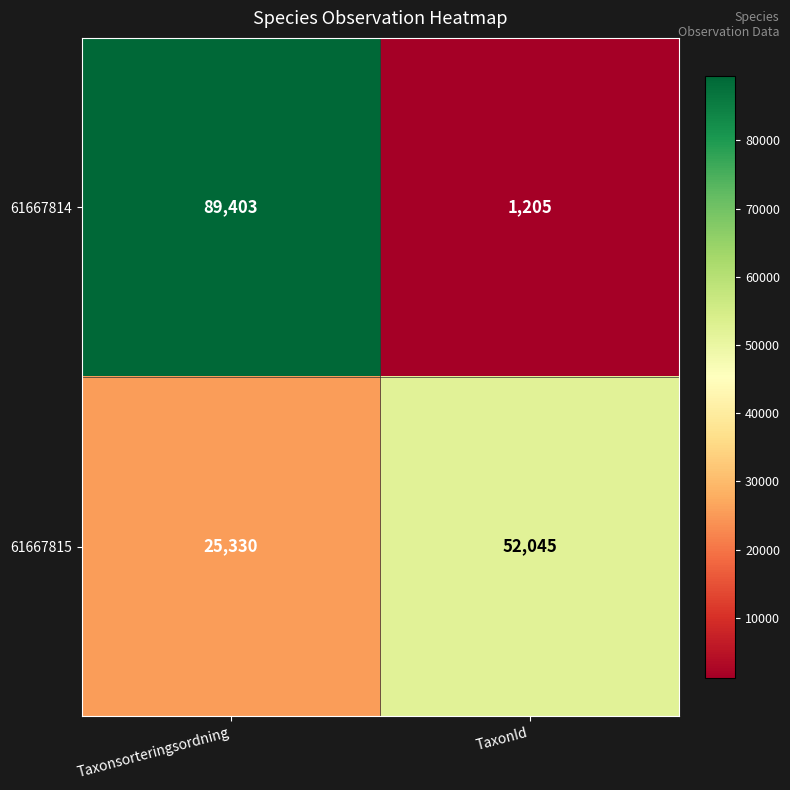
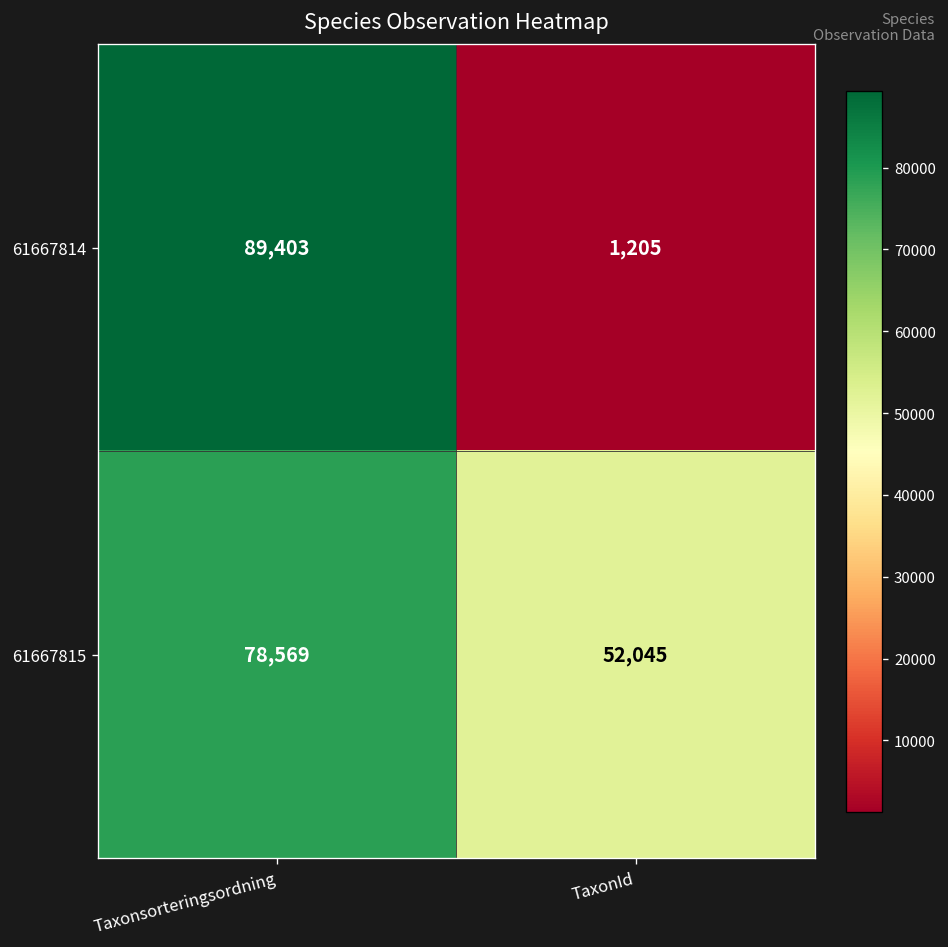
61667815, Taxonsorteringsordning: 25,330 -> 78,569
